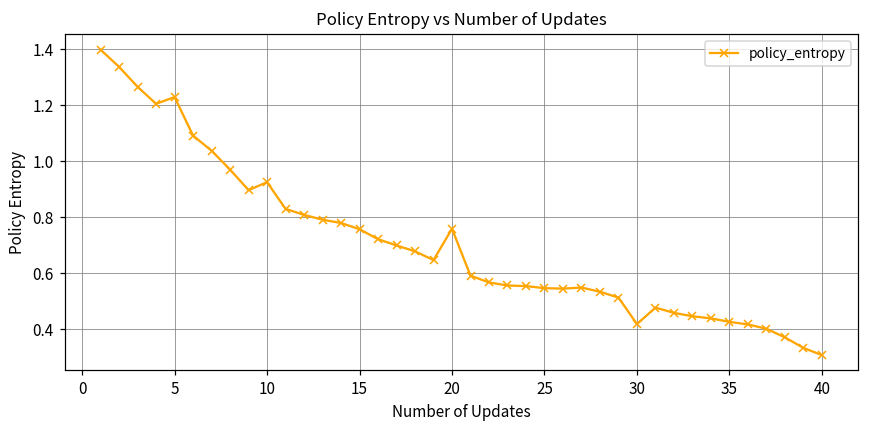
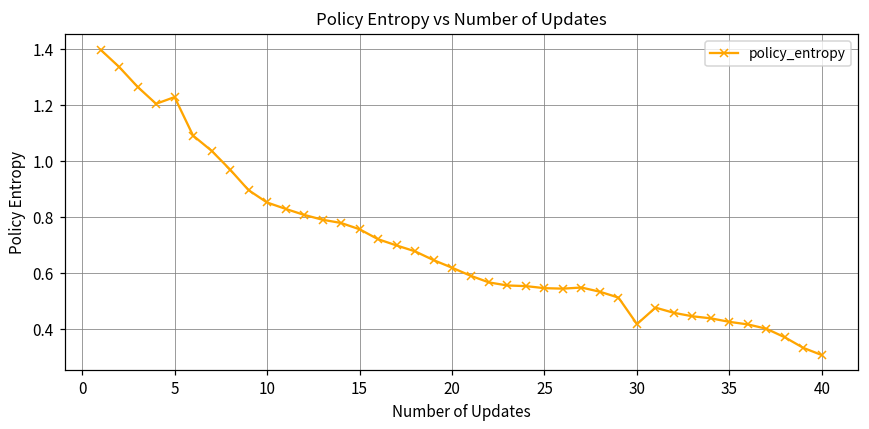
10: 0.92 -> 0.85
20: 0.76 -> 0.62
